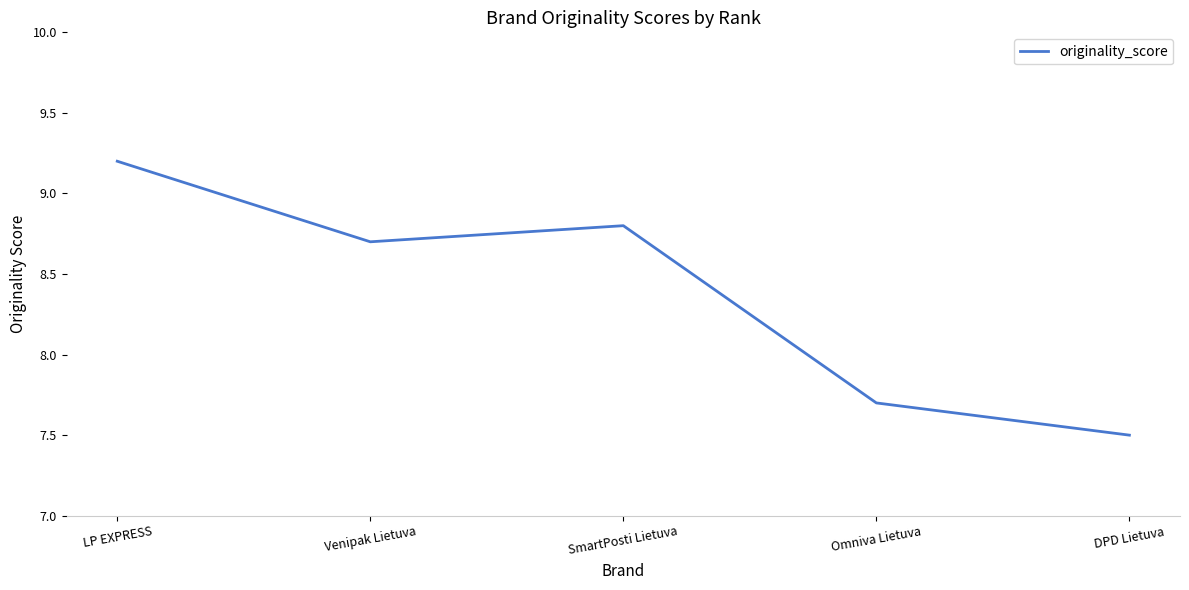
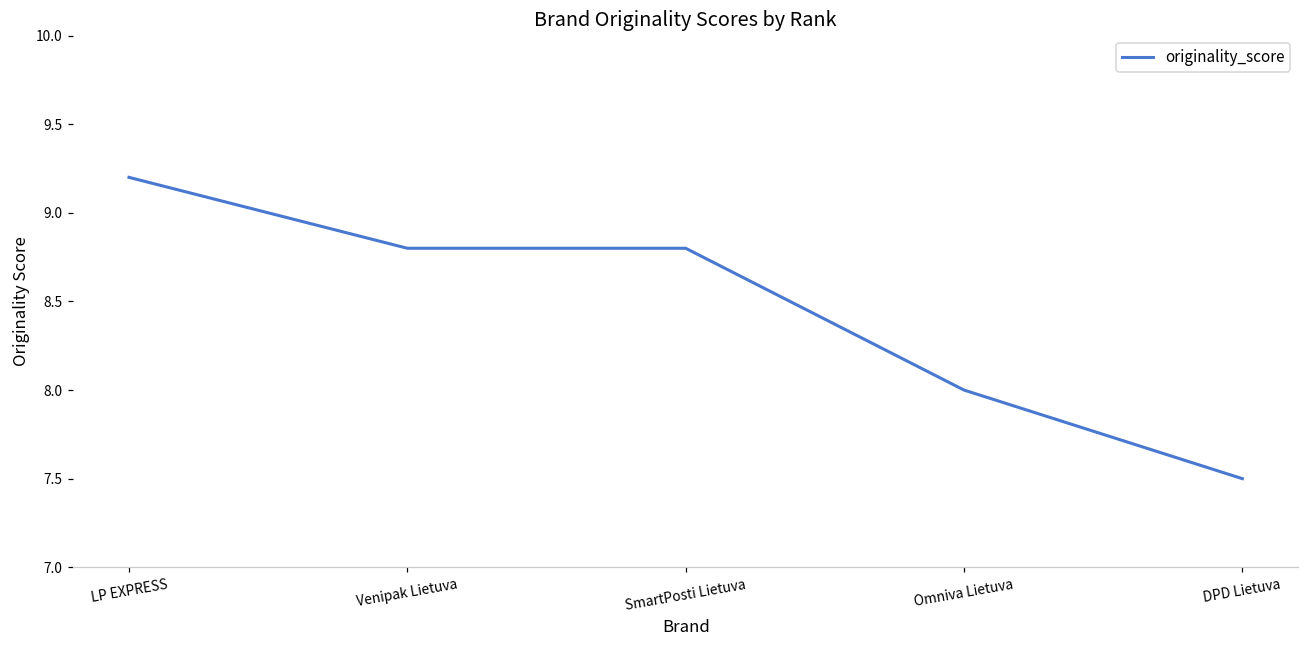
Venipak Lietuva: 8.7 -> 8.8
Omniva Lietuva: 7.7 -> 8.0
